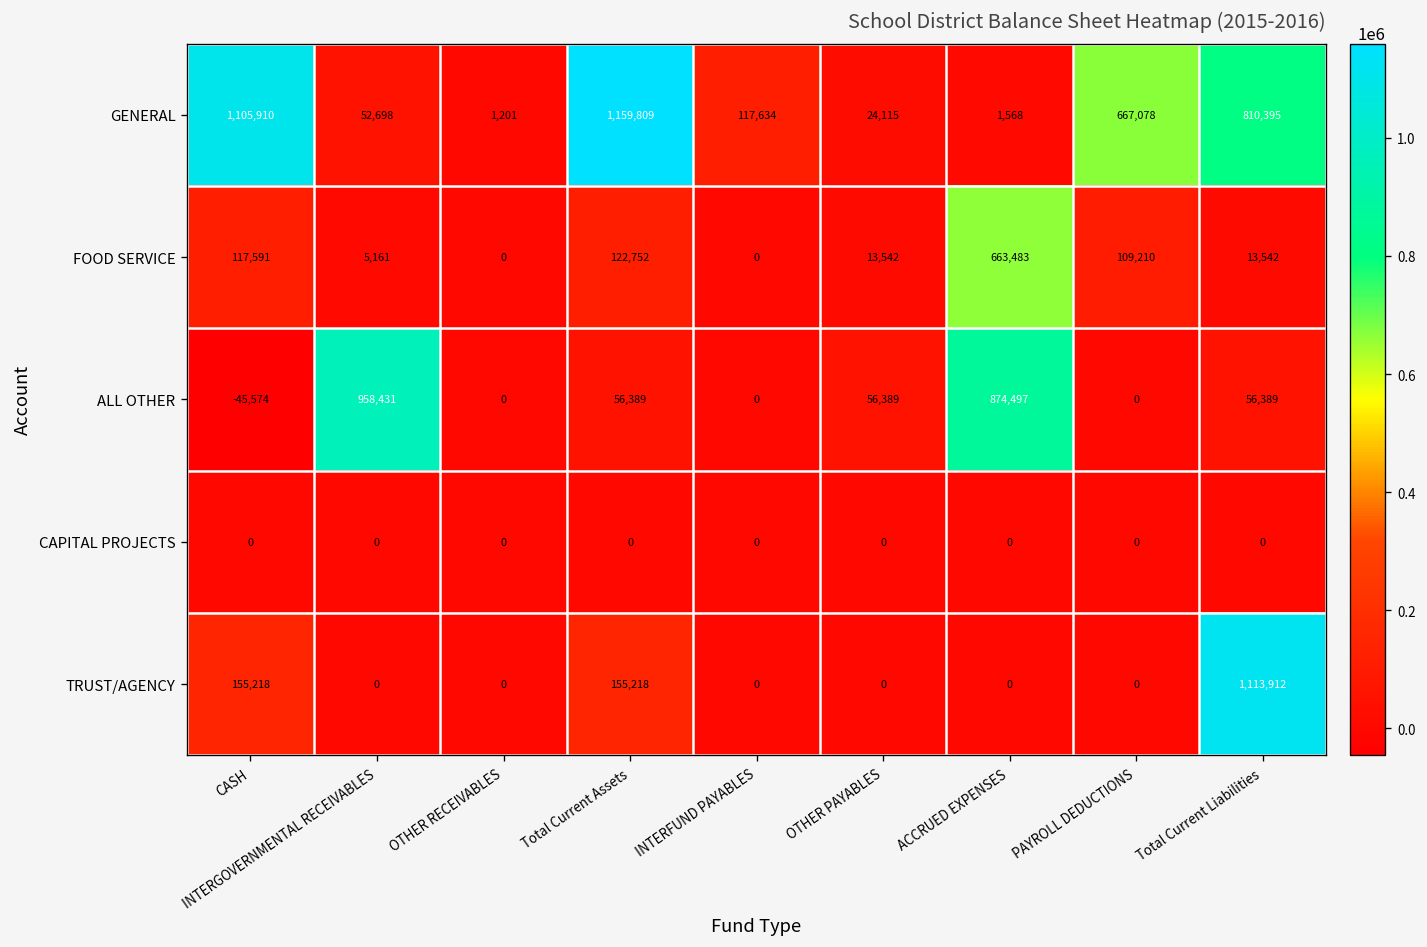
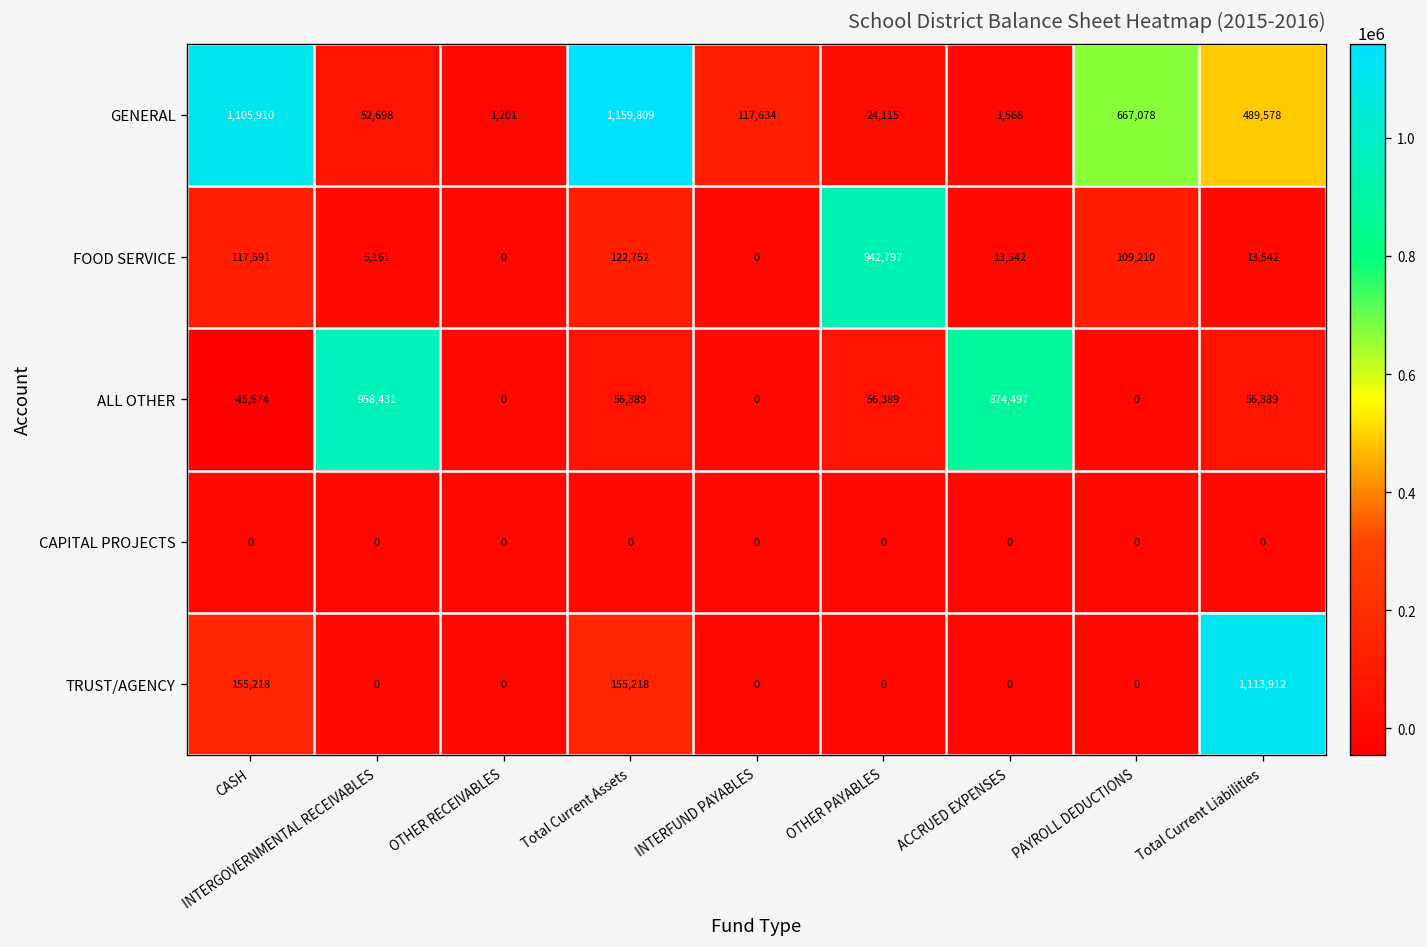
GENERAL, Total Current Liabilities: 810,395 -> 489,578
FOOD SERVICE, OTHER PAYABLES: 13,542 -> 942,797
FOOD SERVICE, ACCRUED EXPENSES: 663,483 -> 13,542
